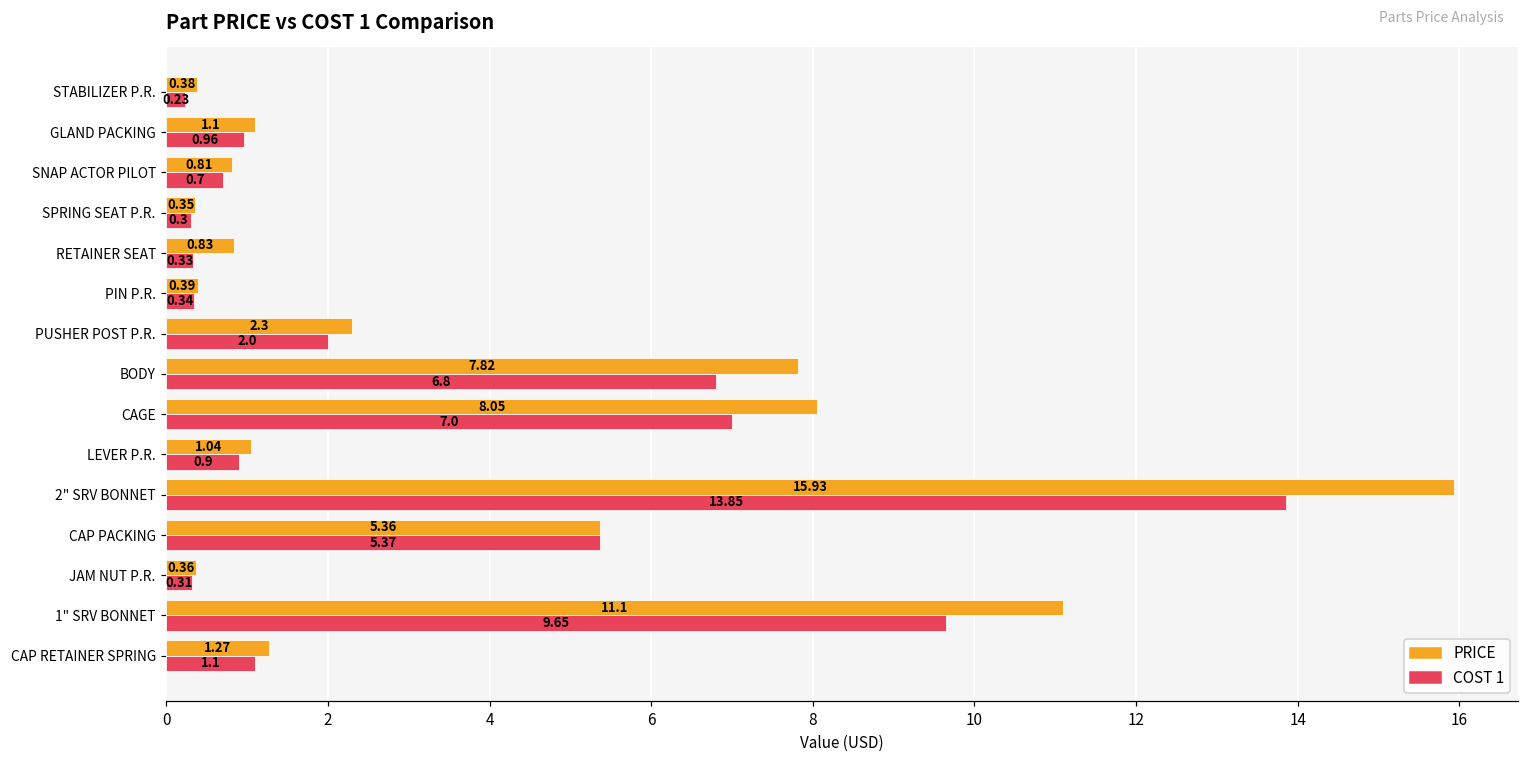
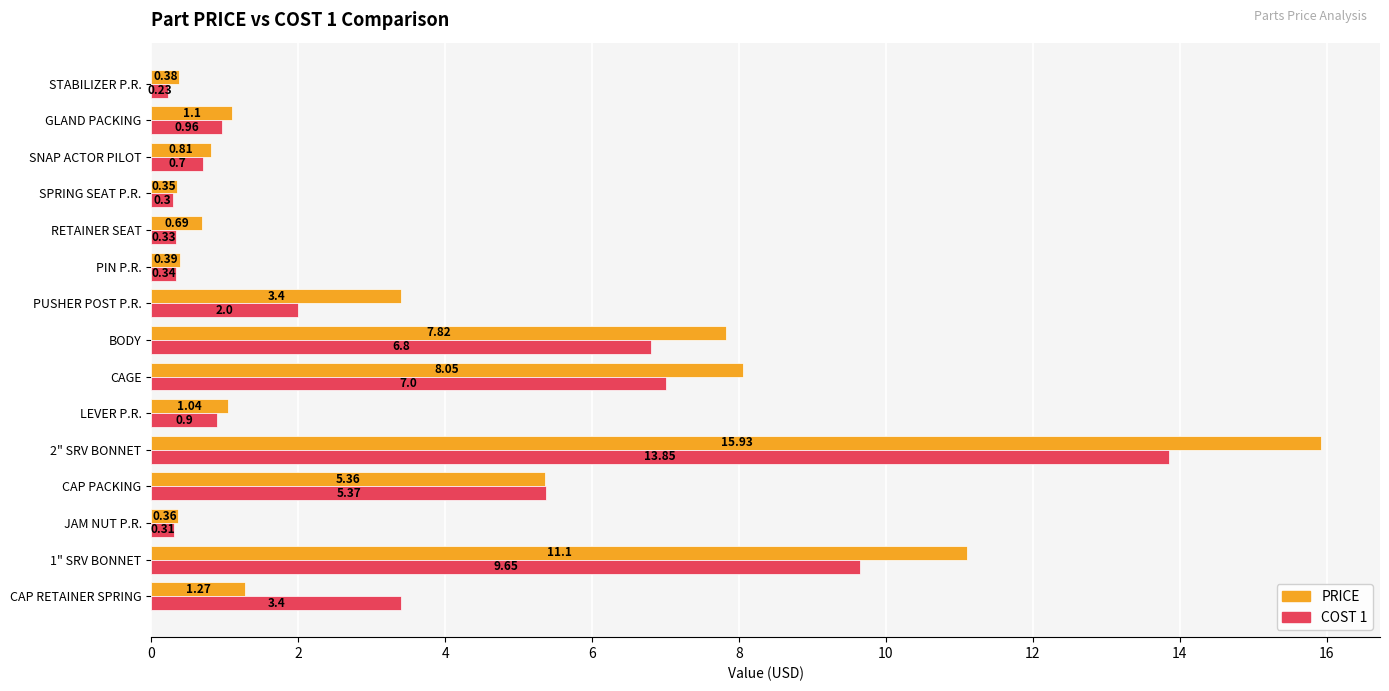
PRICE, RETAINER SEAT: 0.83 -> 0.69
PRICE, PUSHER POST P.R.: 2.3 -> 3.4
COST 1, CAP RETAINER SPRING: 1.1 -> 3.4
